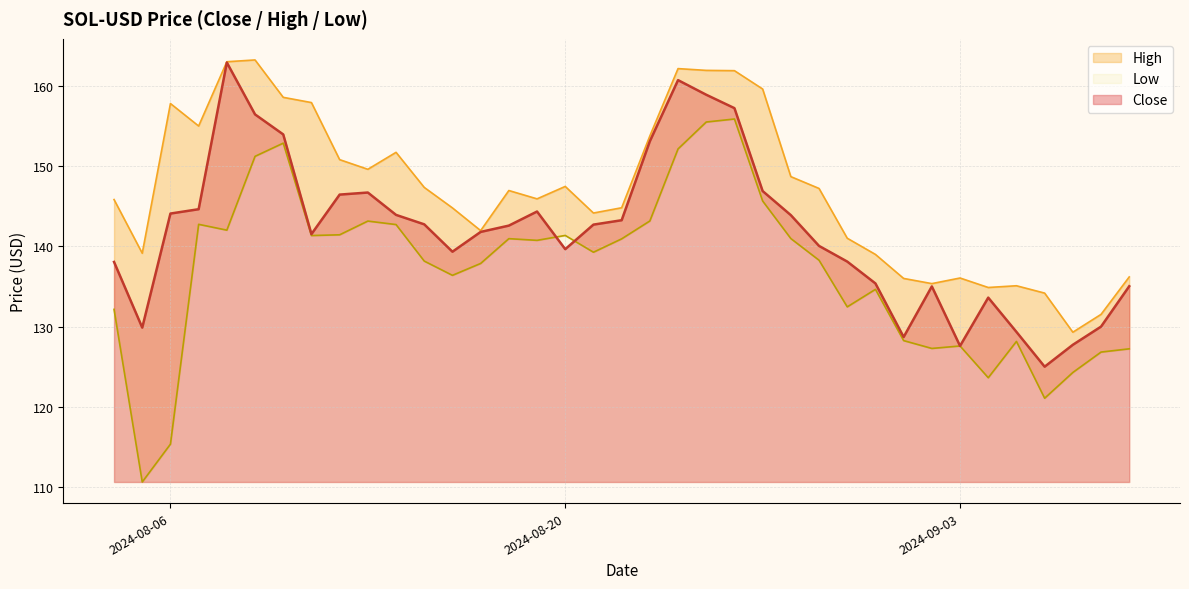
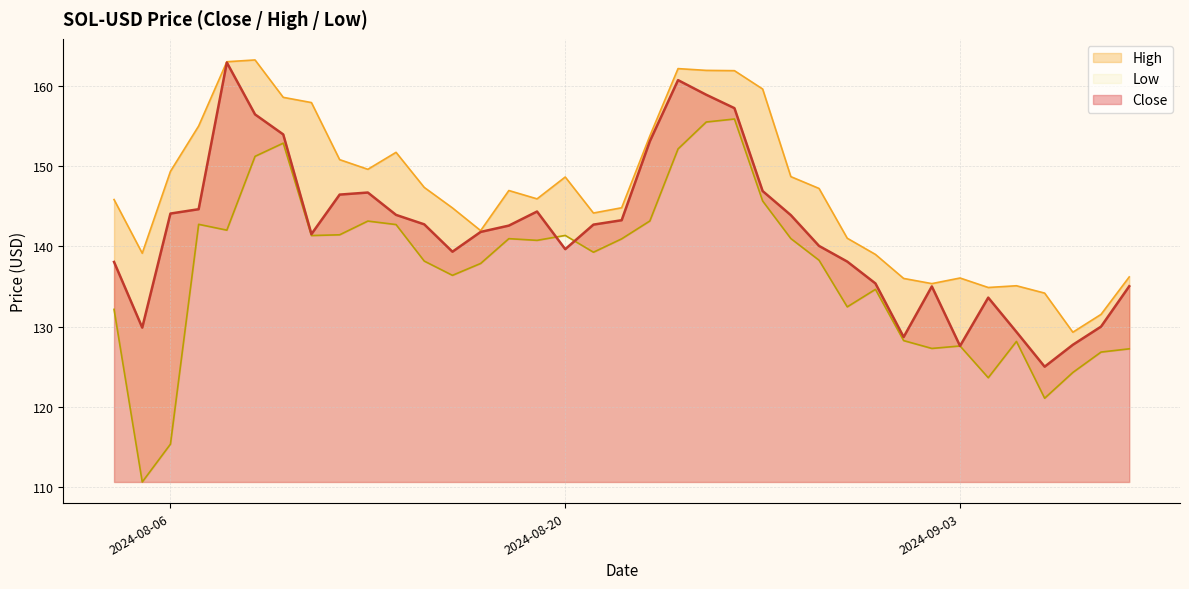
High, 2024-08-06: 158 -> 149
High, 2024-08-20: 147 -> 149
